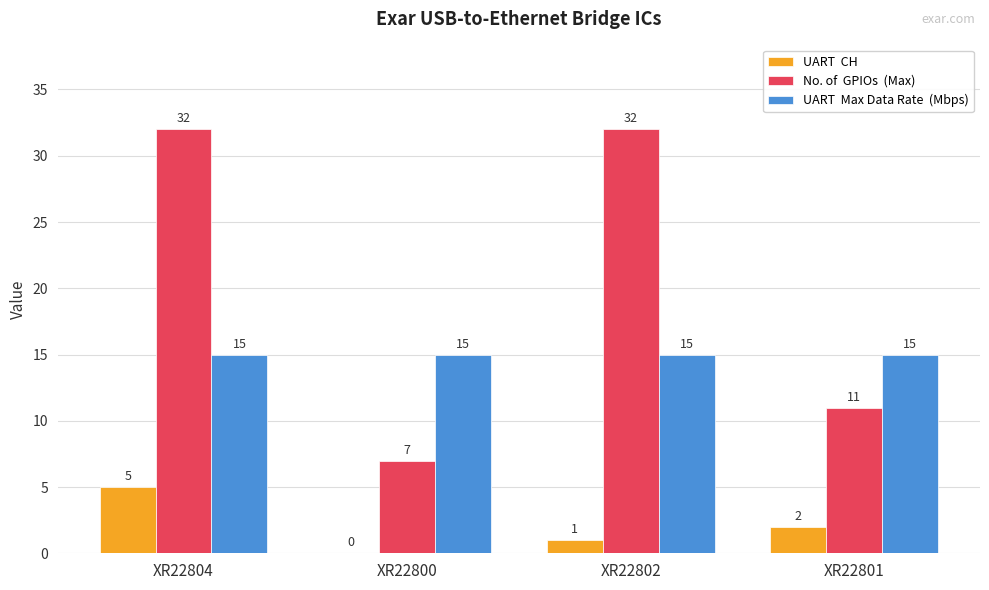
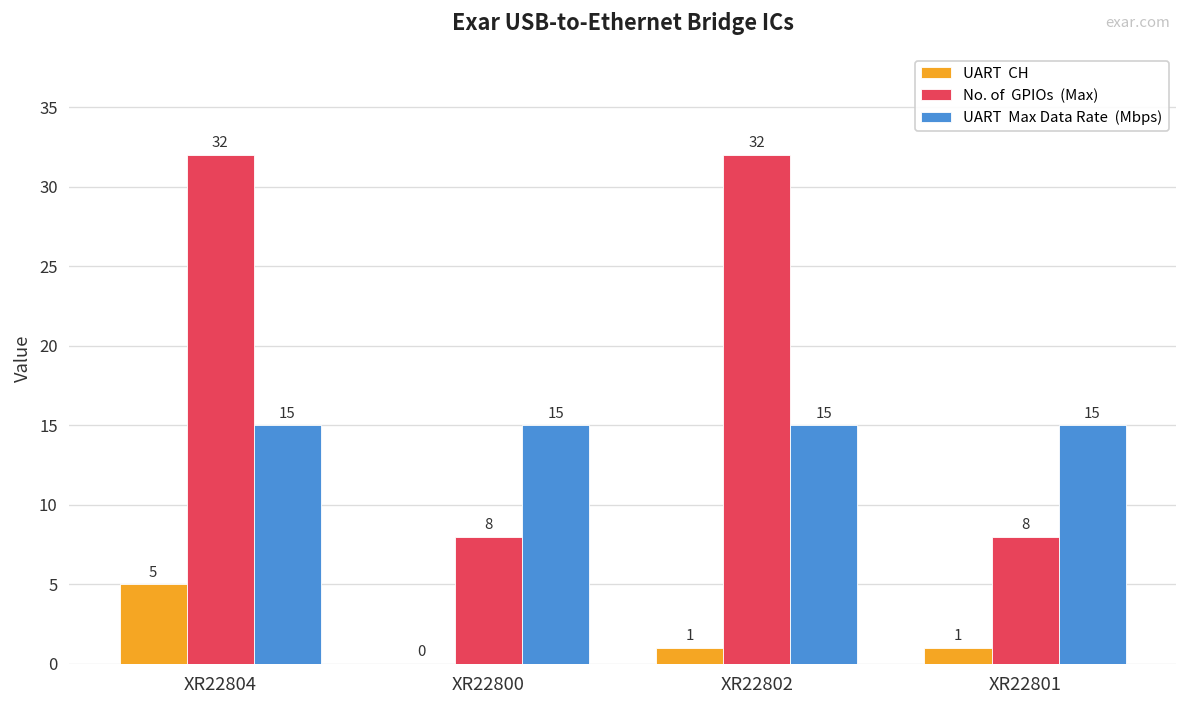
No. of GPIOs (Max), XR22800: 7 -> 8
UART CH, XR22801: 2 -> 1
No. of GPIOs (Max), XR22801: 11 -> 8
